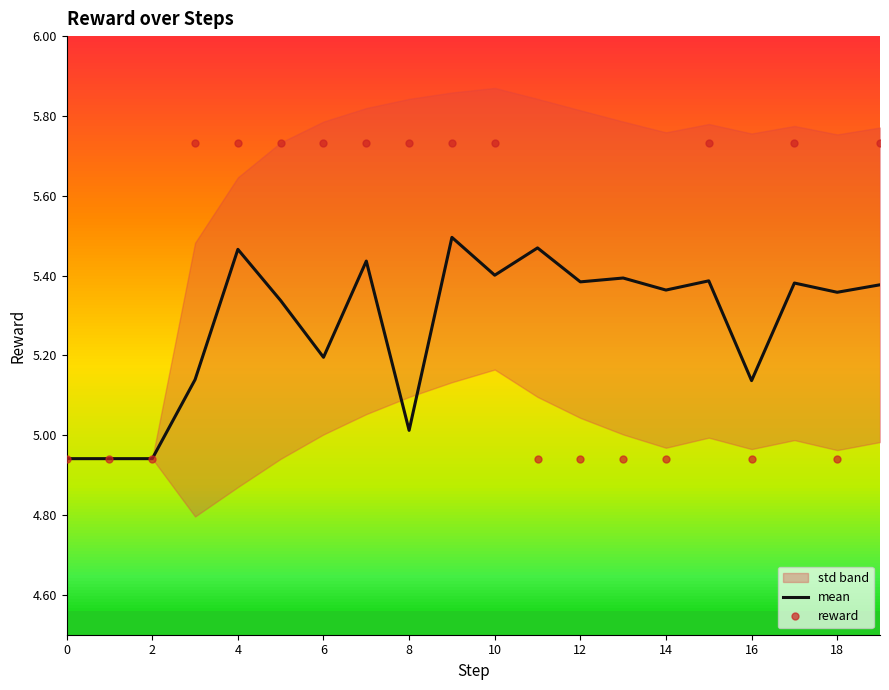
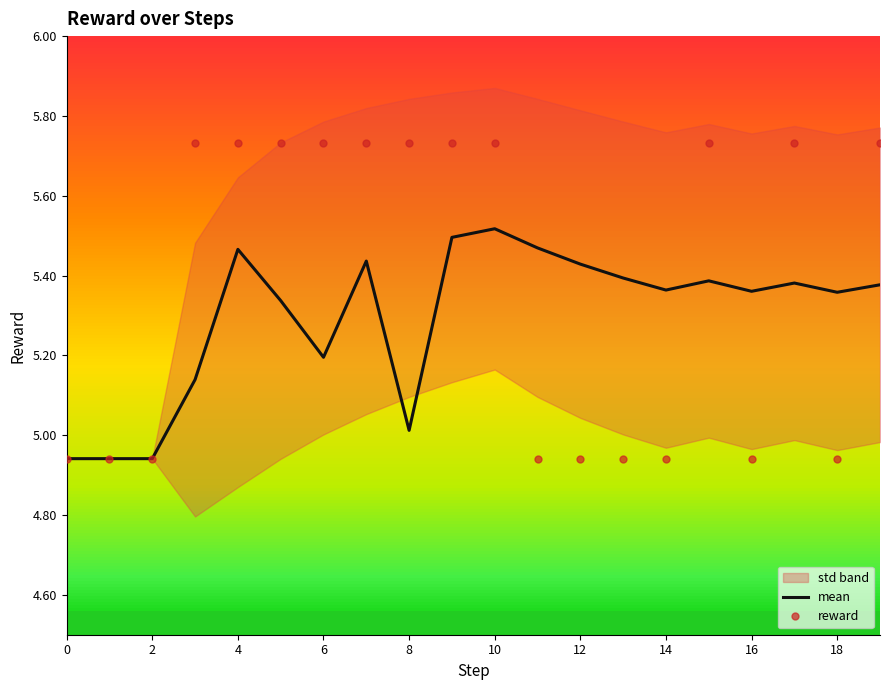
mean, 10: 5.40 -> 5.52
mean, 12: 5.38 -> 5.43
mean, 16: 5.14 -> 5.36
